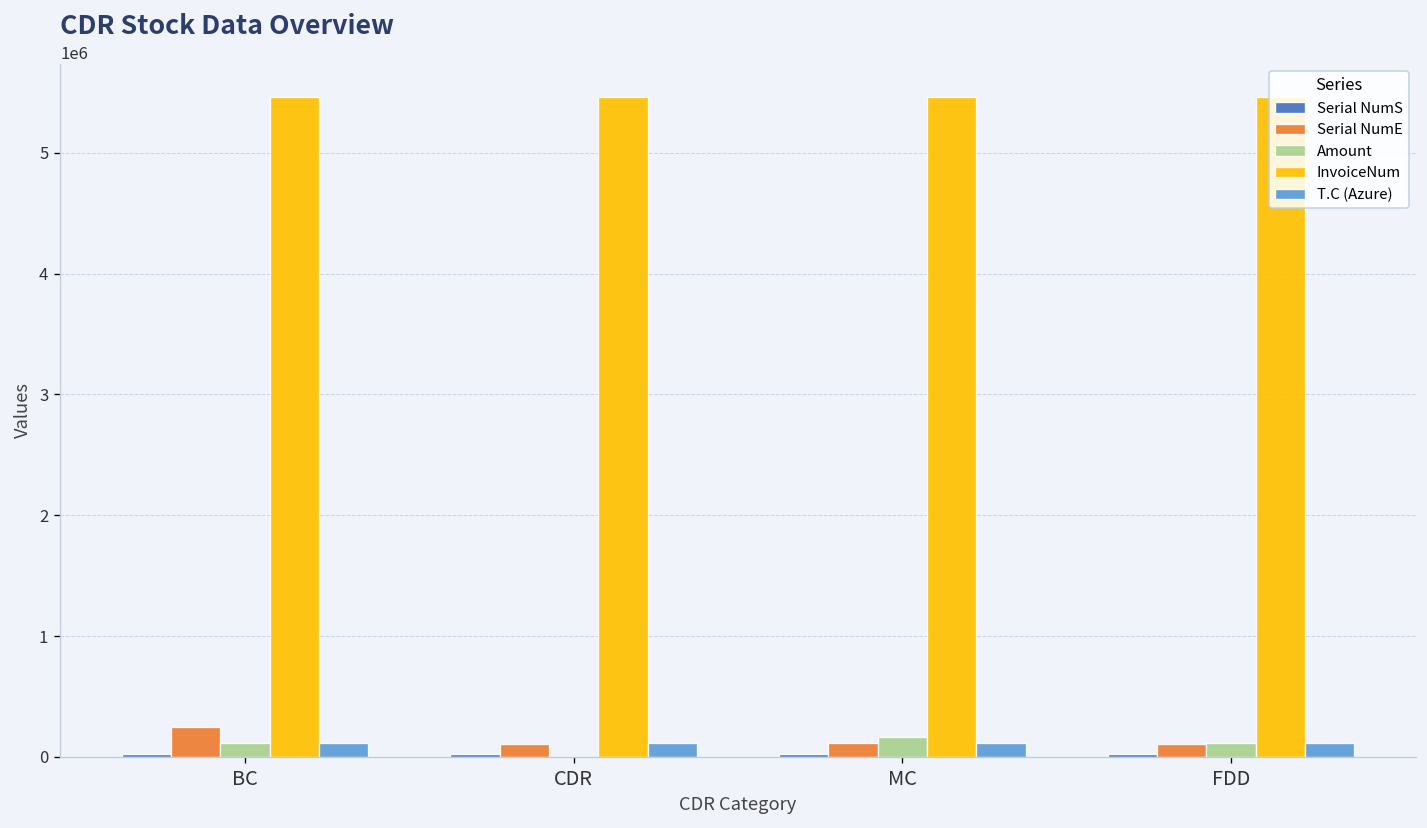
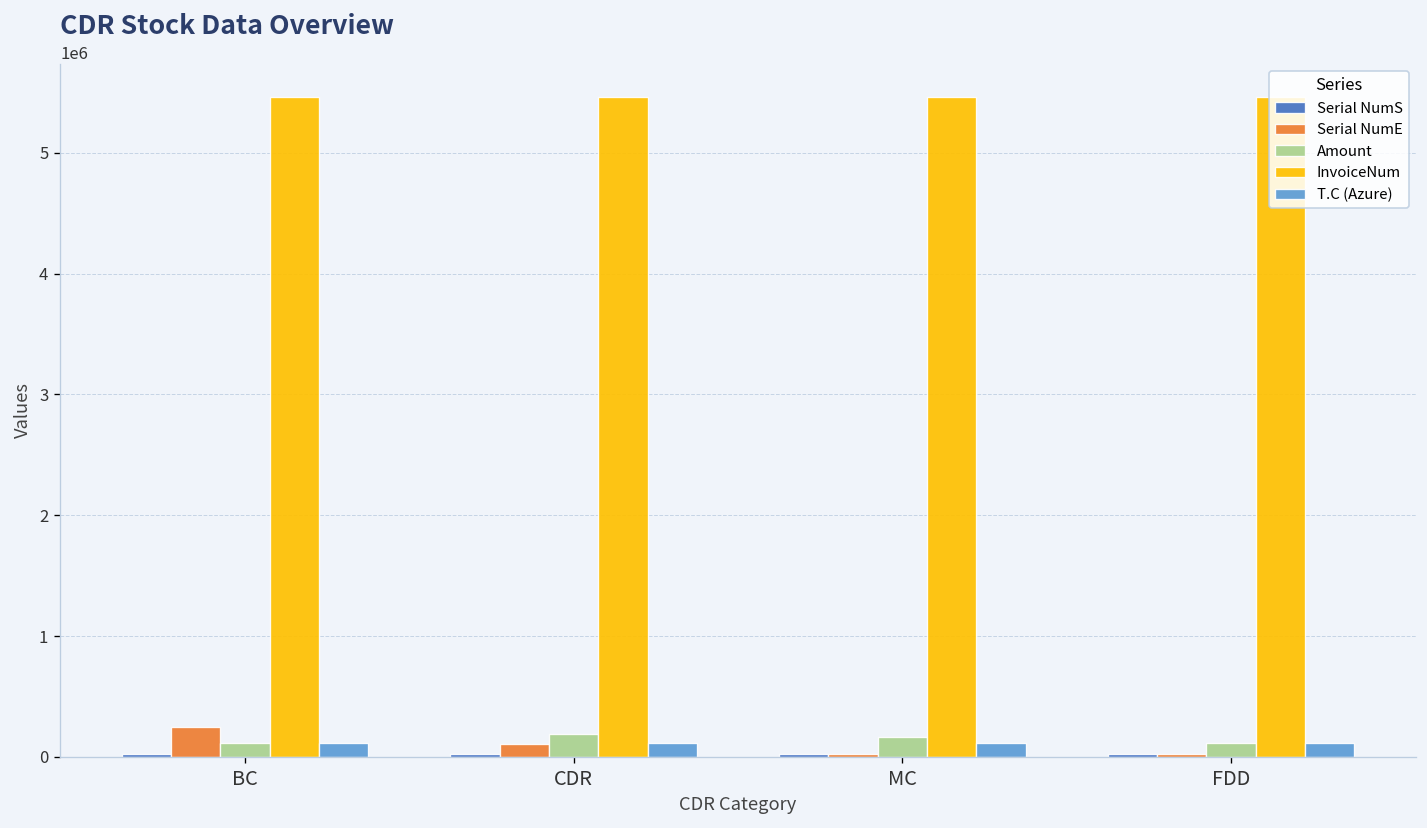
Amount, CDR: 0 -> 190000
Serial NumE, MC: 120000 -> 20000
Serial NumE, FDD: 110000 -> 20000
